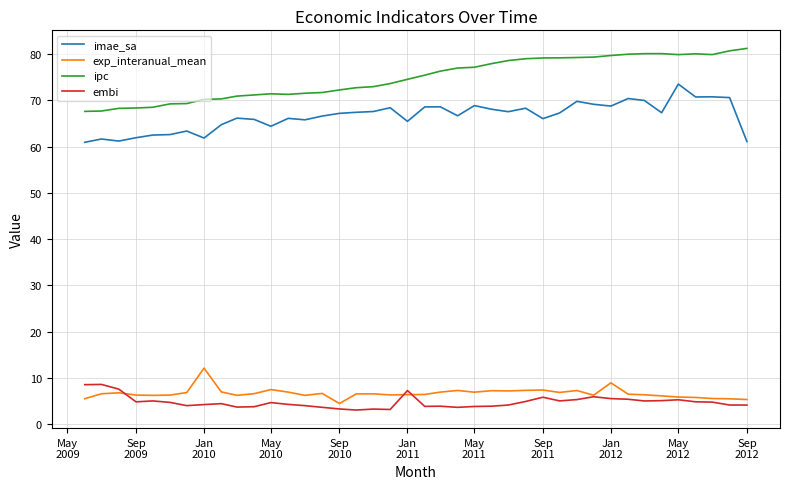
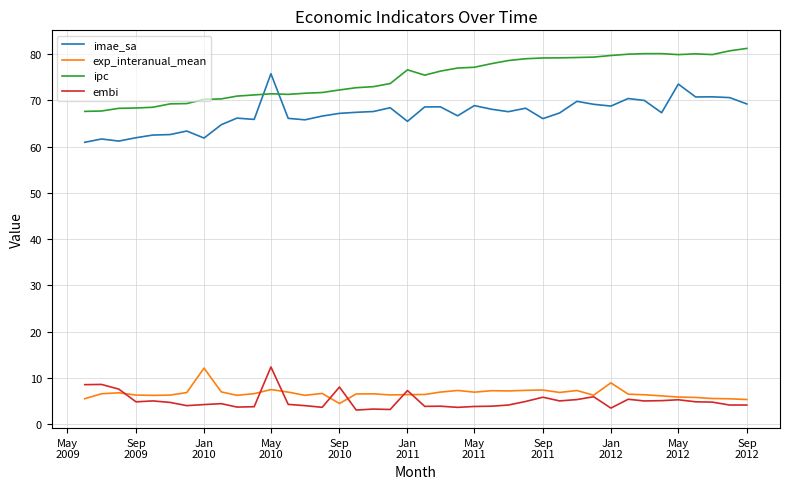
imae_sa, May 2010: 64 -> 76
embi, May 2010: 5 -> 12
embi, Sep 2010: 3 -> 8
ipc, Jan 2011: 75 -> 77
embi, Jan 2012: 6 -> 4
imae_sa, Sep 2012: 61 -> 69
